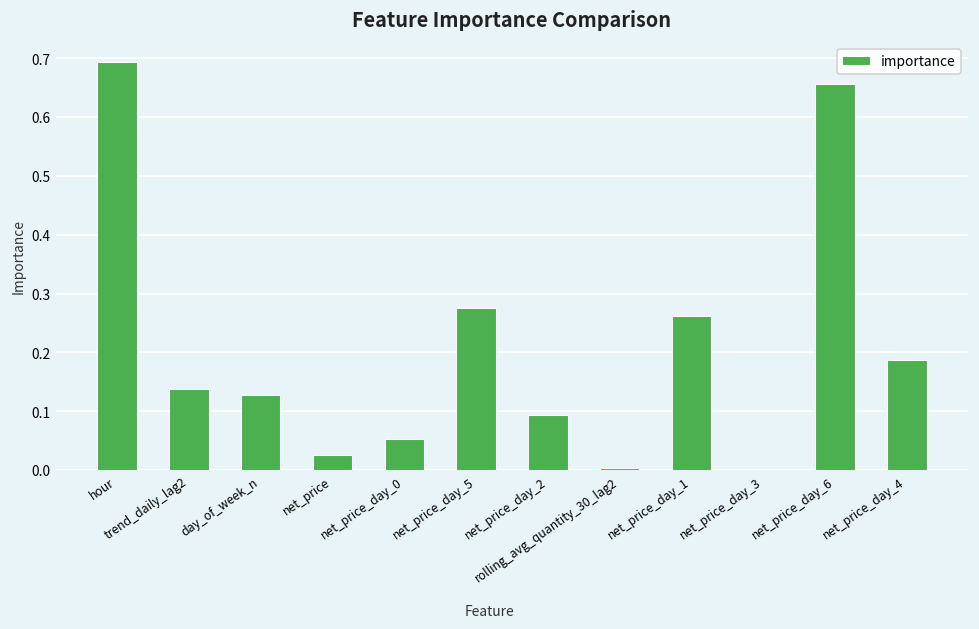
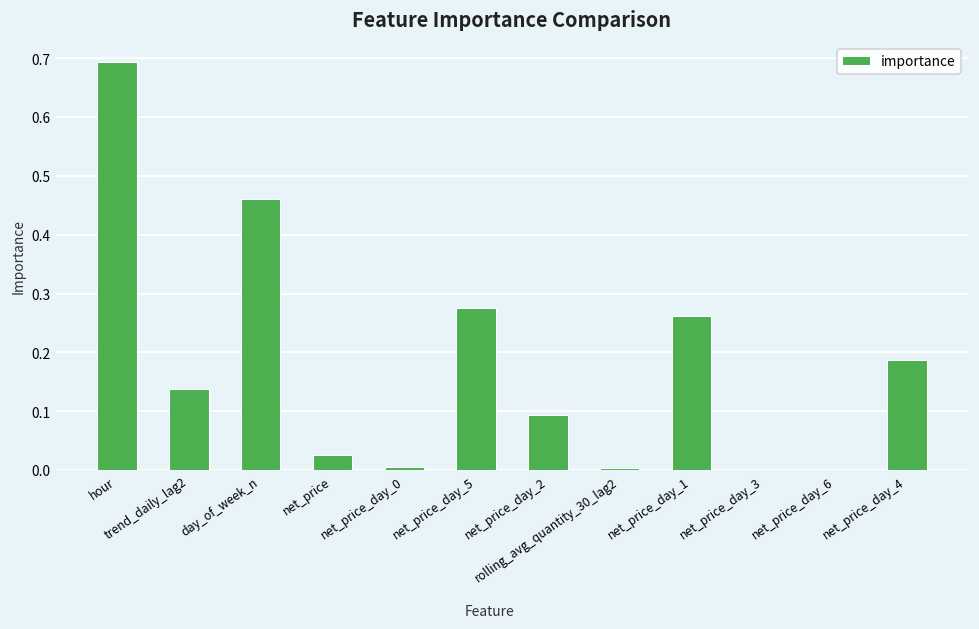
day_of_week_n: 0.13 -> 0.46
net_price_day_0: 0.05 -> 0.01
net_price_day_6: 0.66 -> 0.00
